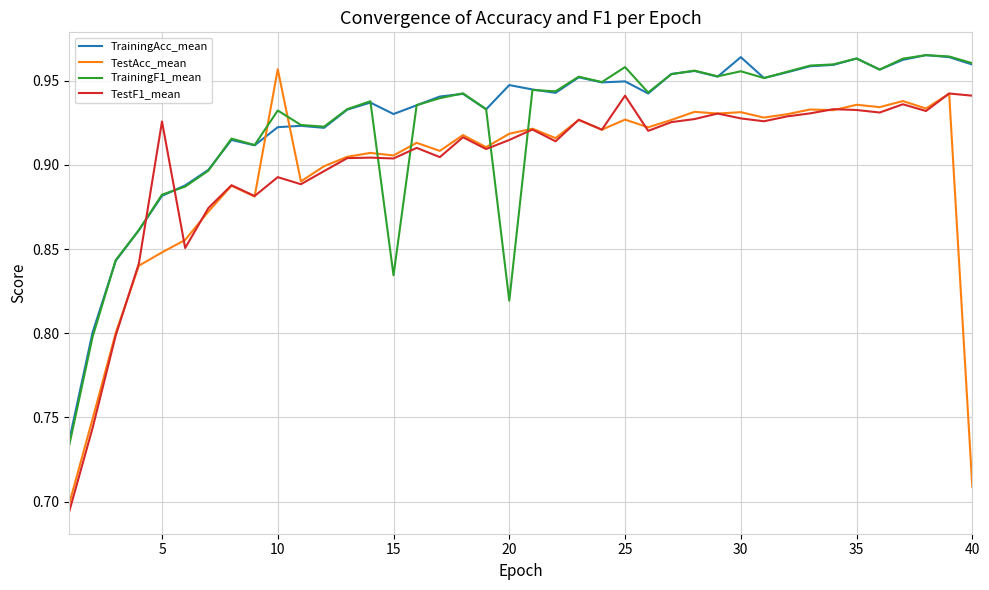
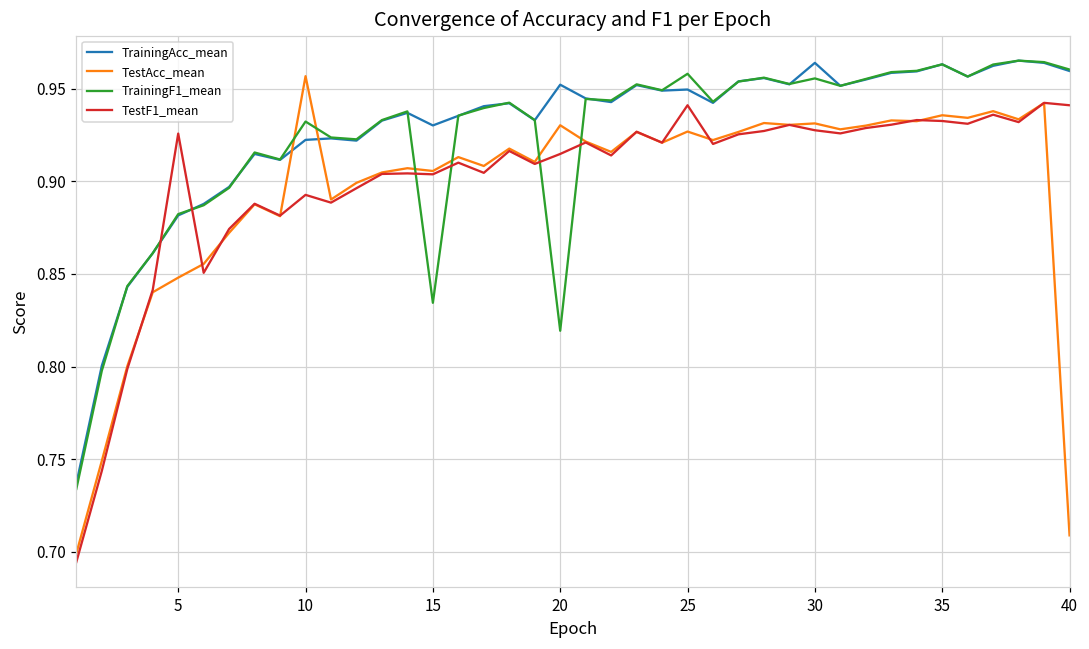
TrainingAcc_mean, 20: 0.947 -> 0.952
TestAcc_mean, 20: 0.919 -> 0.930
